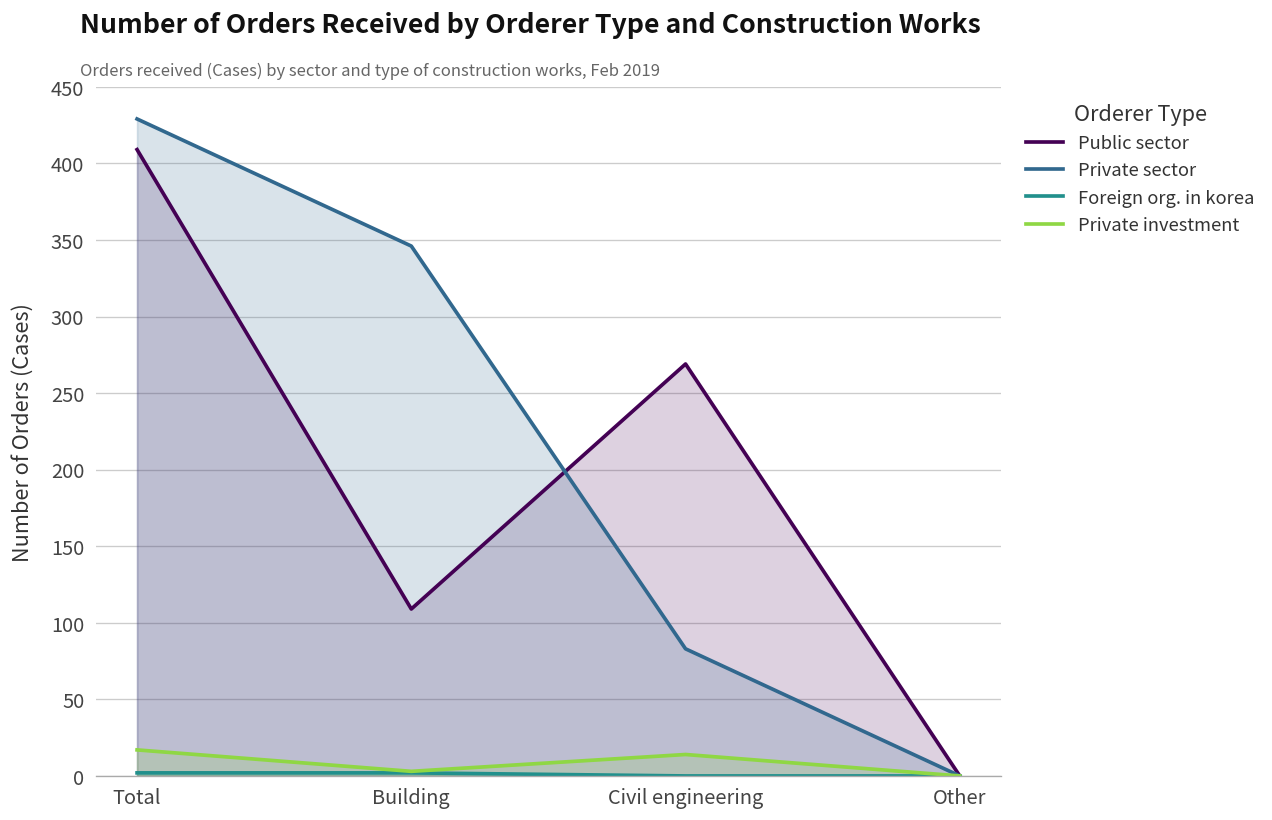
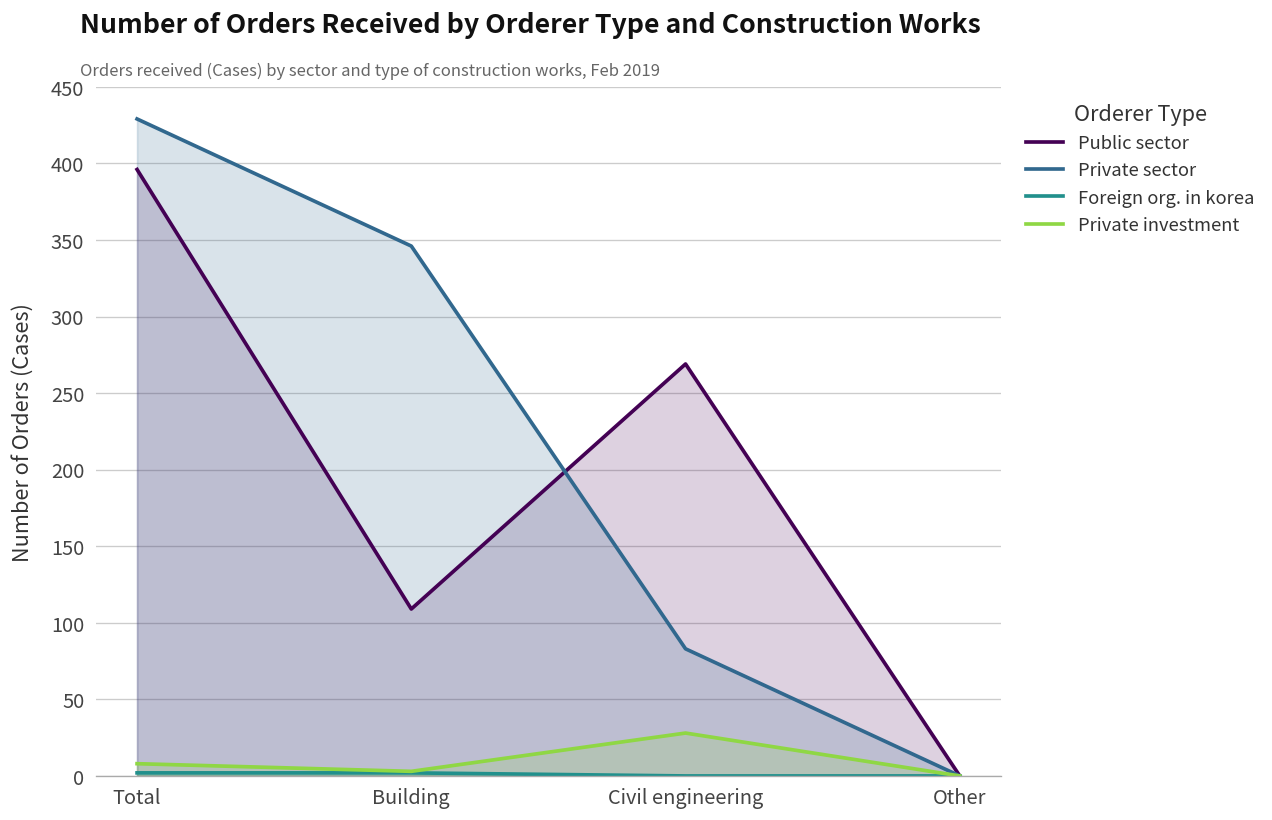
Public sector, Total: 409 -> 396
Private investment, Total: 17 -> 8
Private investment, Civil engineering: 14 -> 28
